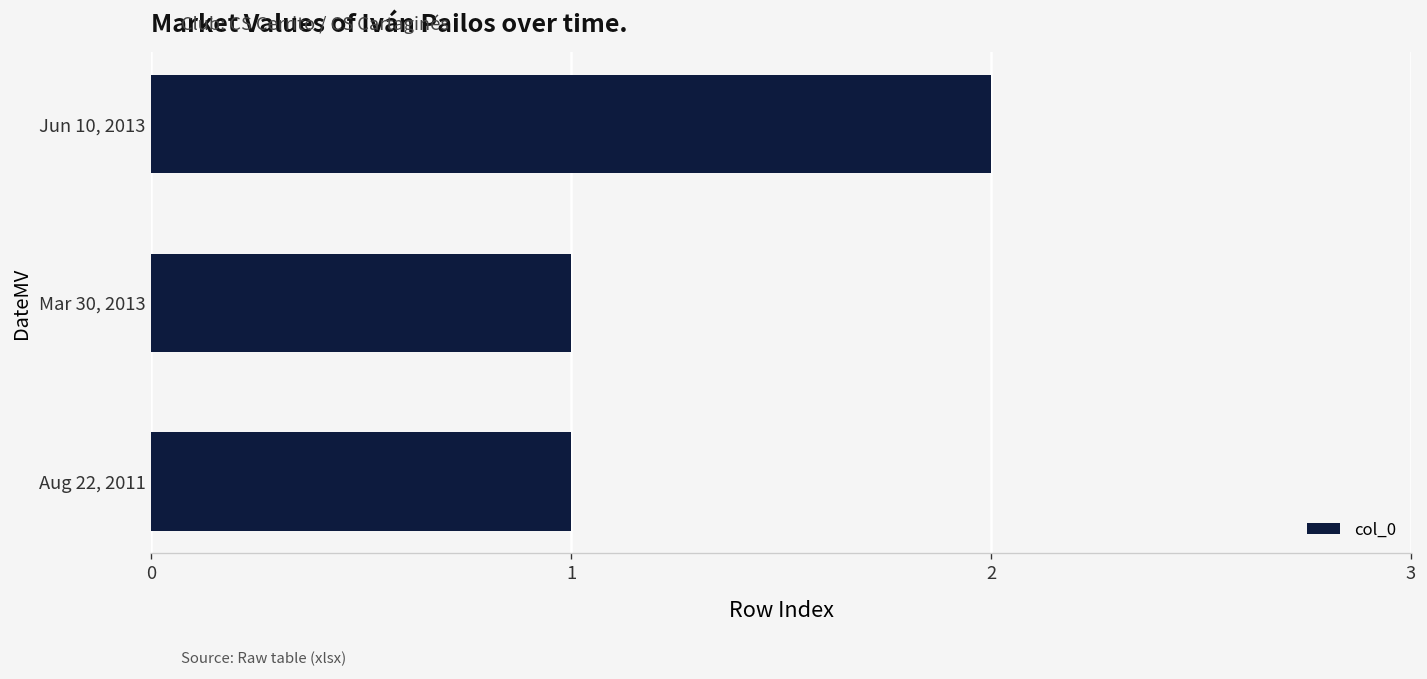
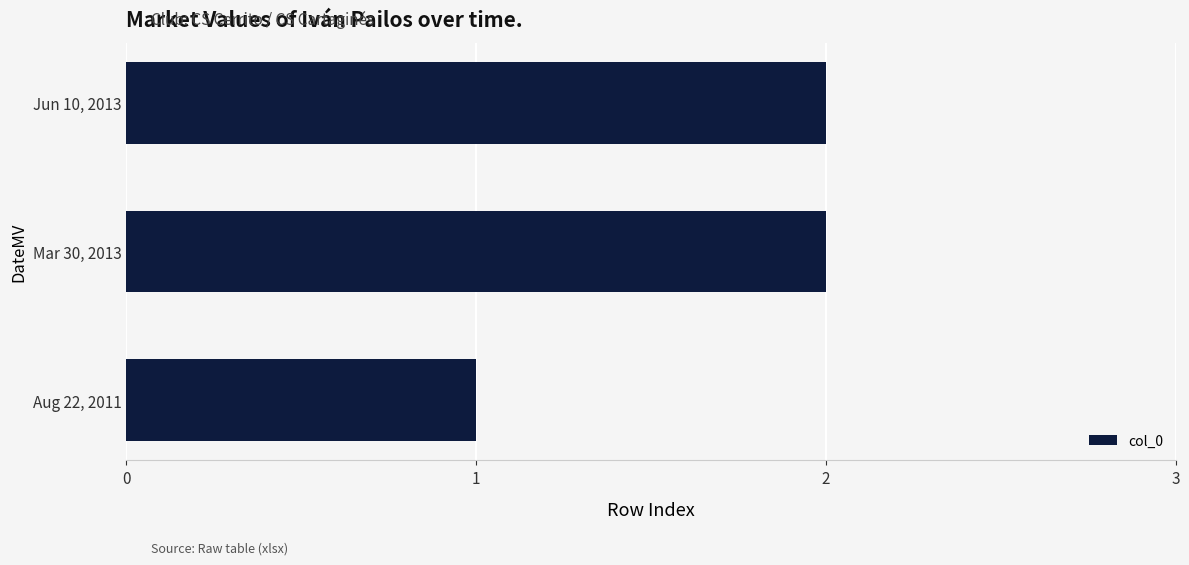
Mar 30, 2013: 1 -> 2
